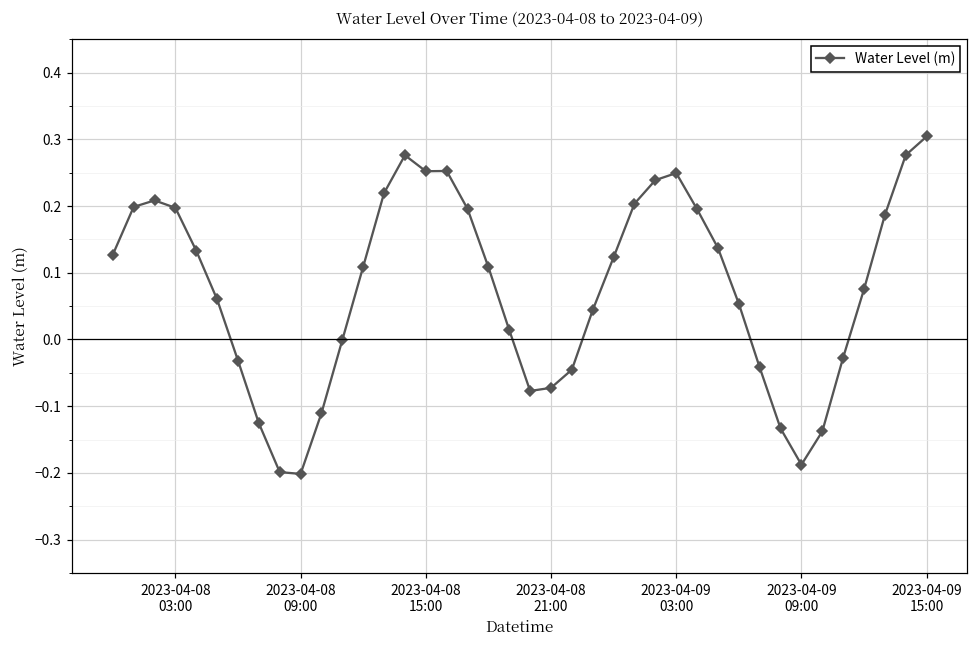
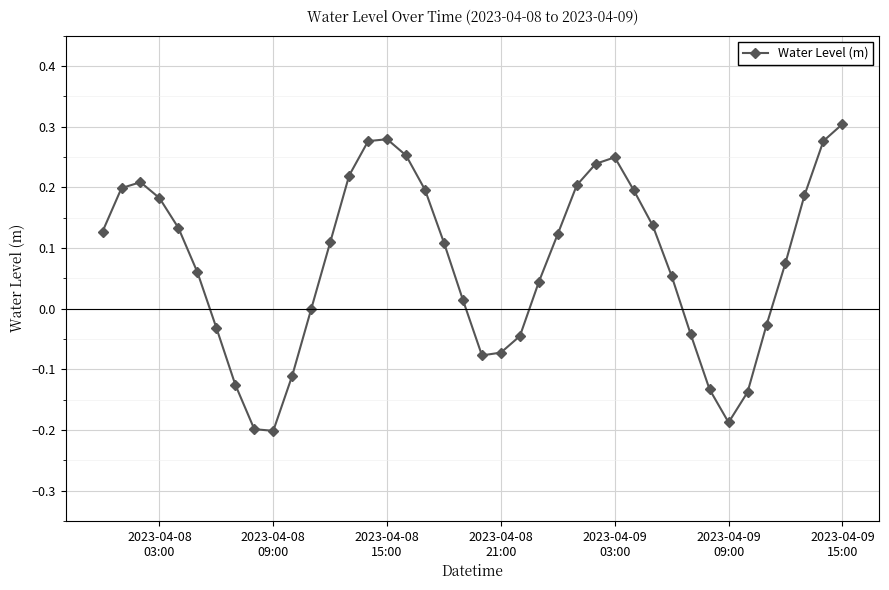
2023-04-08 03:00: 0.20 -> 0.18
2023-04-08 15:00: 0.25 -> 0.28
